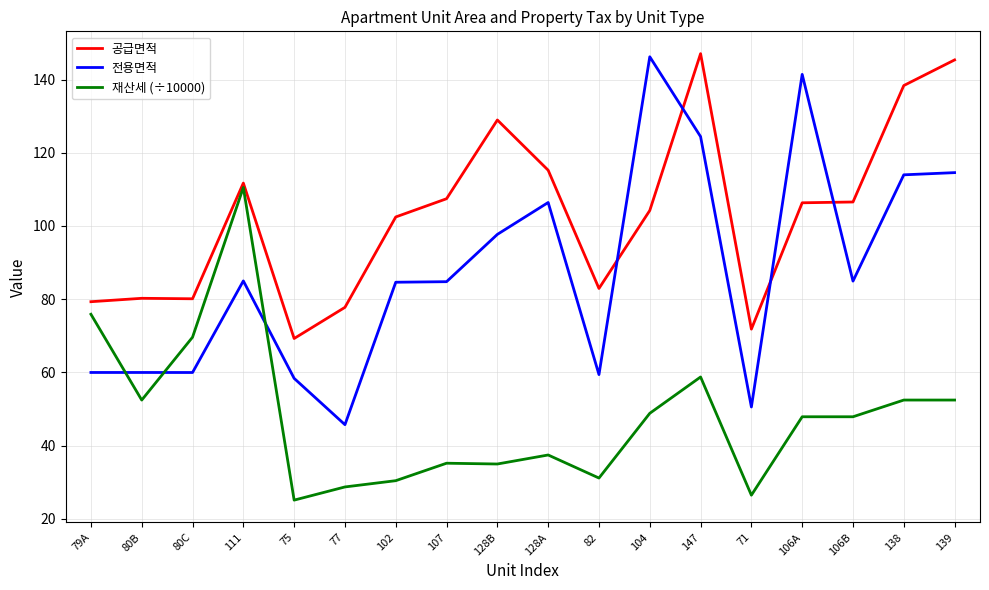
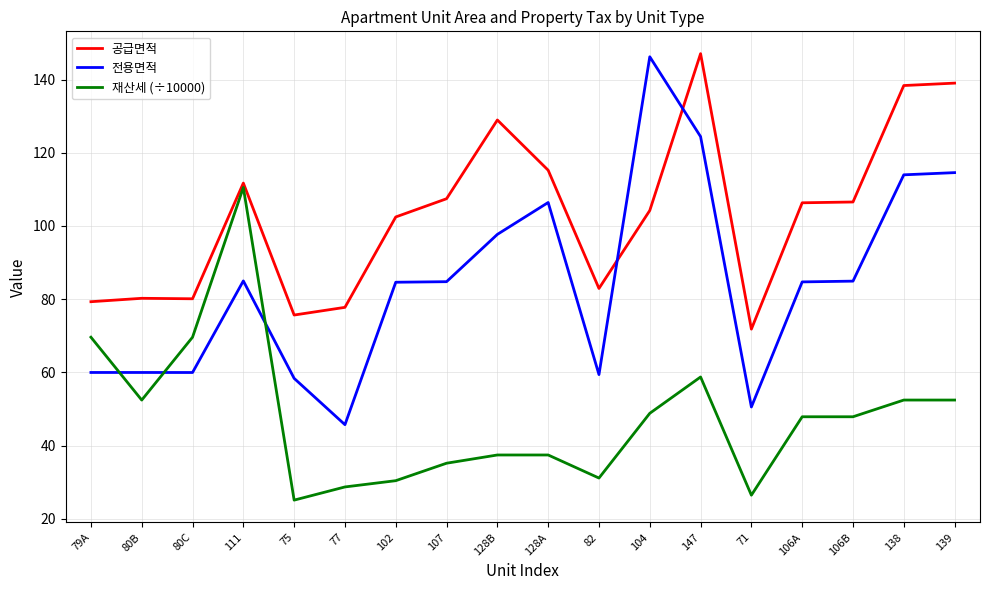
재산세 (÷10000), 79A: 76 -> 70
공급면적, 75: 69 -> 76
재산세 (÷10000), 128B: 35 -> 37
전용면적, 106A: 141 -> 85
공급면적, 139: 145 -> 139
